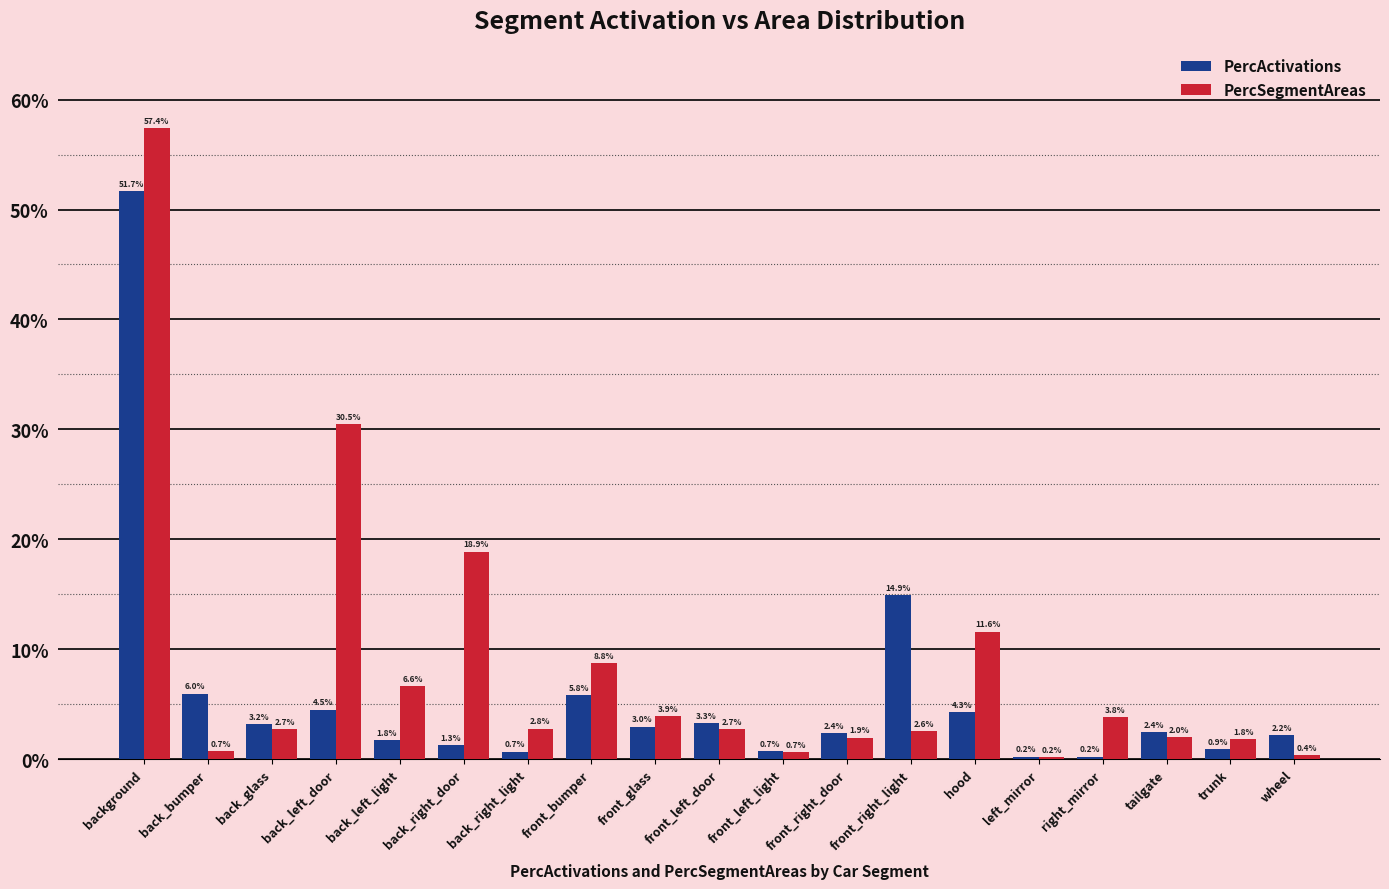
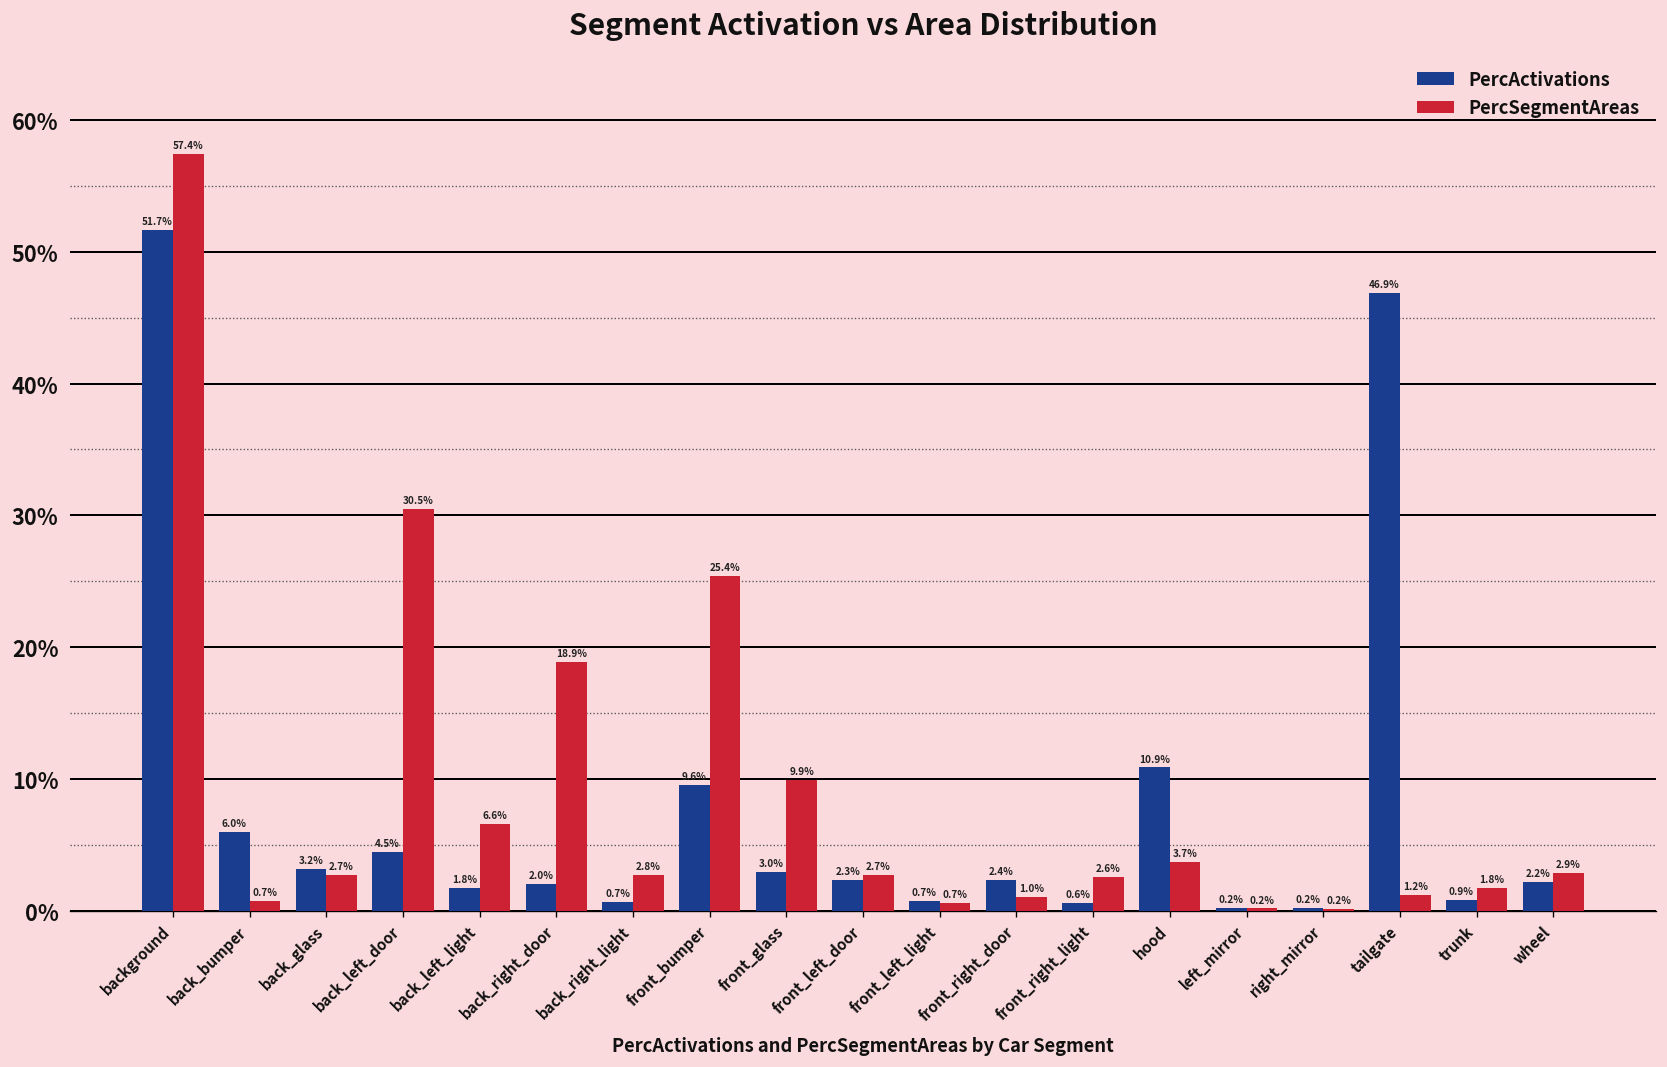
PercActivations, back_right_door: 1.3% -> 2.0%
PercActivations, front_bumper: 5.8% -> 9.6%
PercSegmentAreas, front_bumper: 8.8% -> 25.4%
PercSegmentAreas, front_glass: 3.9% -> 9.9%
PercActivations, front_left_door: 3.3% -> 2.3%
PercSegmentAreas, front_right_door: 1.9% -> 1.0%
PercActivations, front_right_light: 14.9% -> 0.6%
PercActivations, hood: 4.3% -> 10.9%
PercSegmentAreas, hood: 11.6% -> 3.7%
PercSegmentAreas, right_mirror: 3.8% -> 0.2%
PercActivations, tailgate: 2.4% -> 46.9%
PercSegmentAreas, tailgate: 2.0% -> 1.2%
PercSegmentAreas, wheel: 0.4% -> 2.9%
